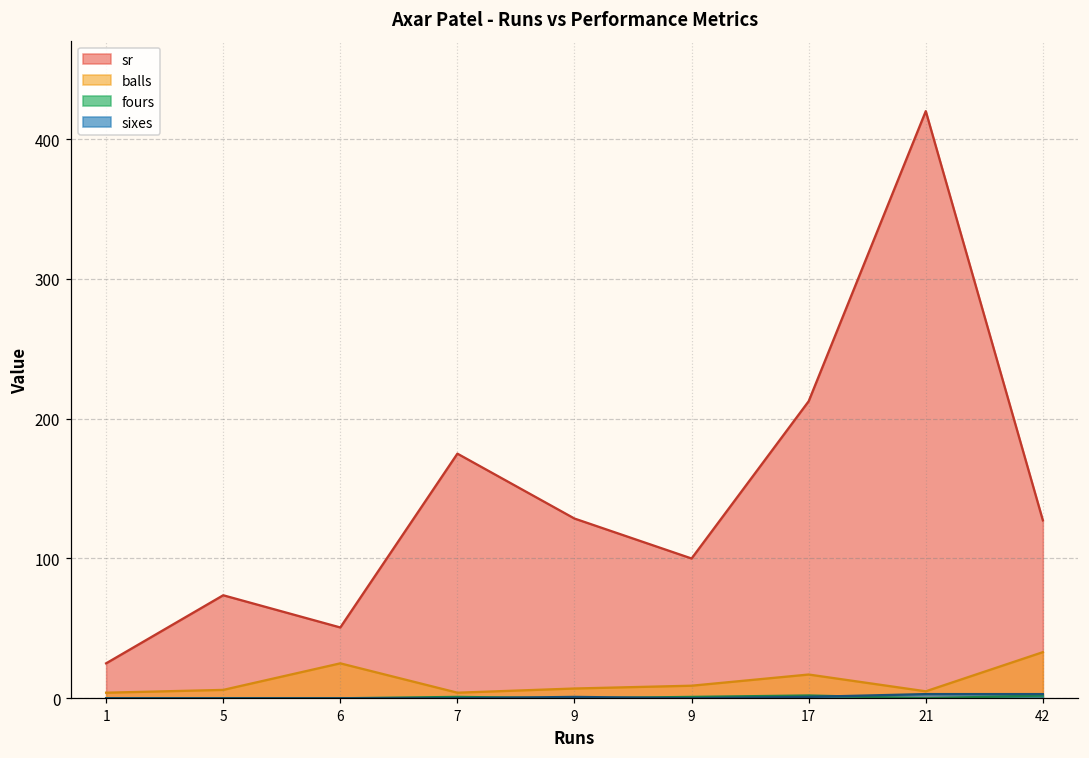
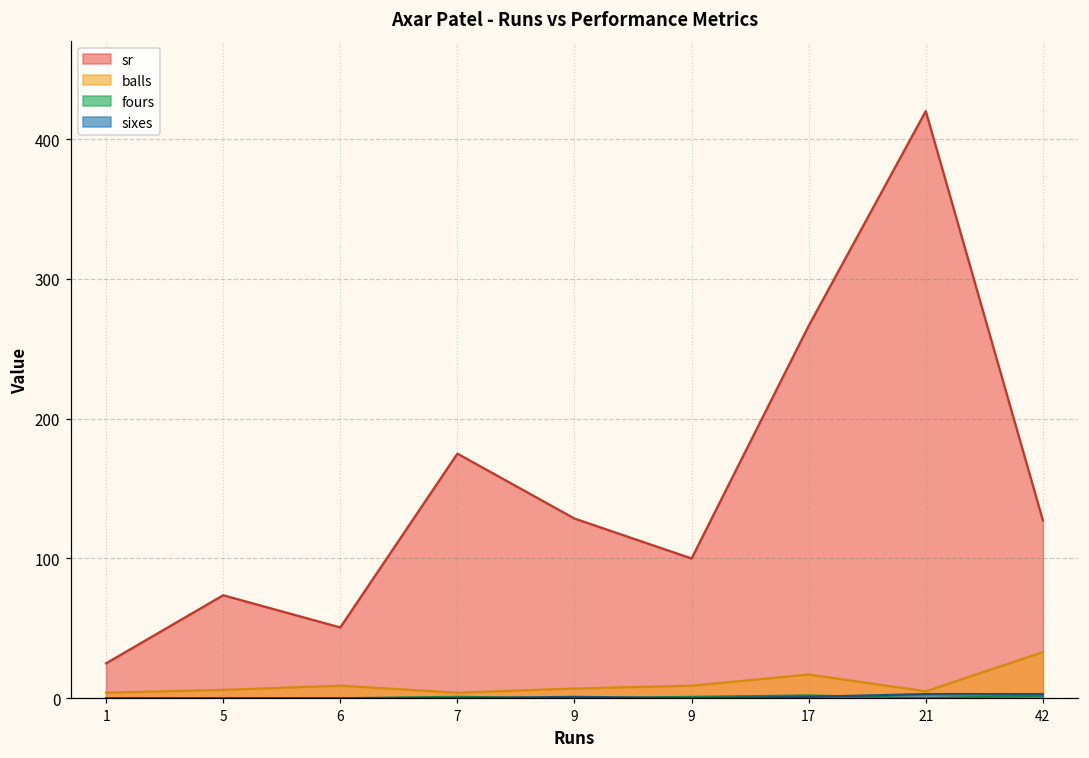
balls, 6: 25 -> 9
sr, 17: 213 -> 266
